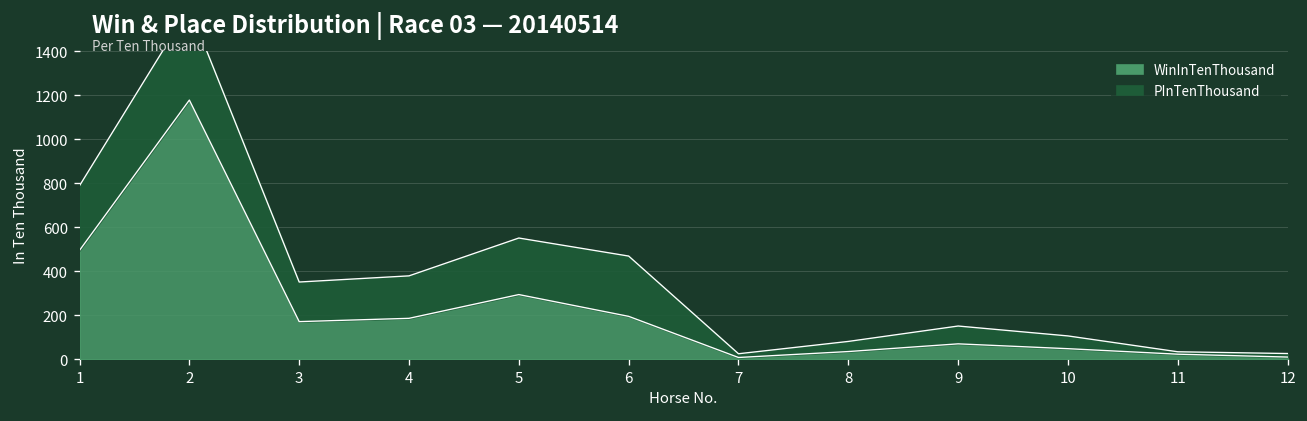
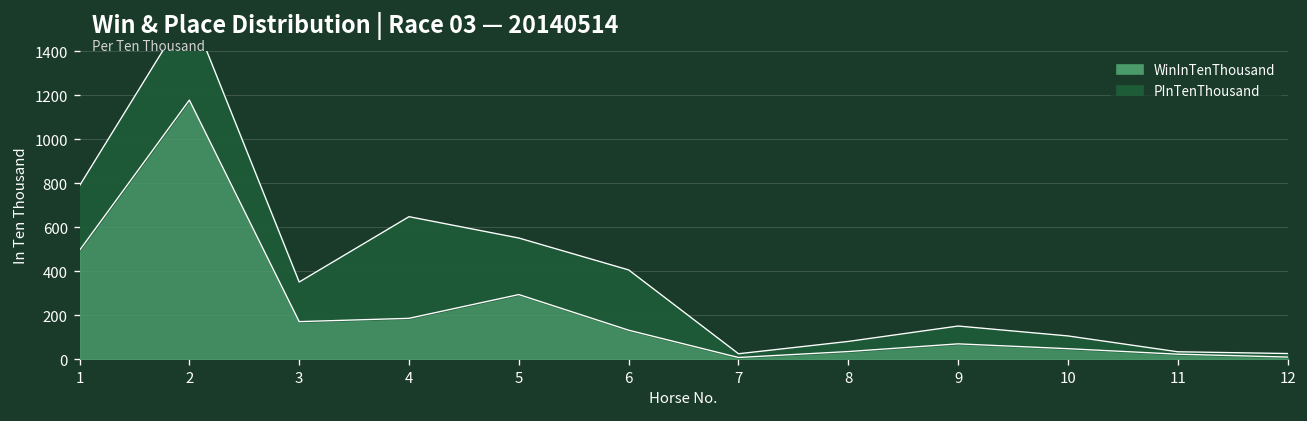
PInTenThousand, 4: 190 -> 460
WinInTenThousand, 6: 200 -> 130
